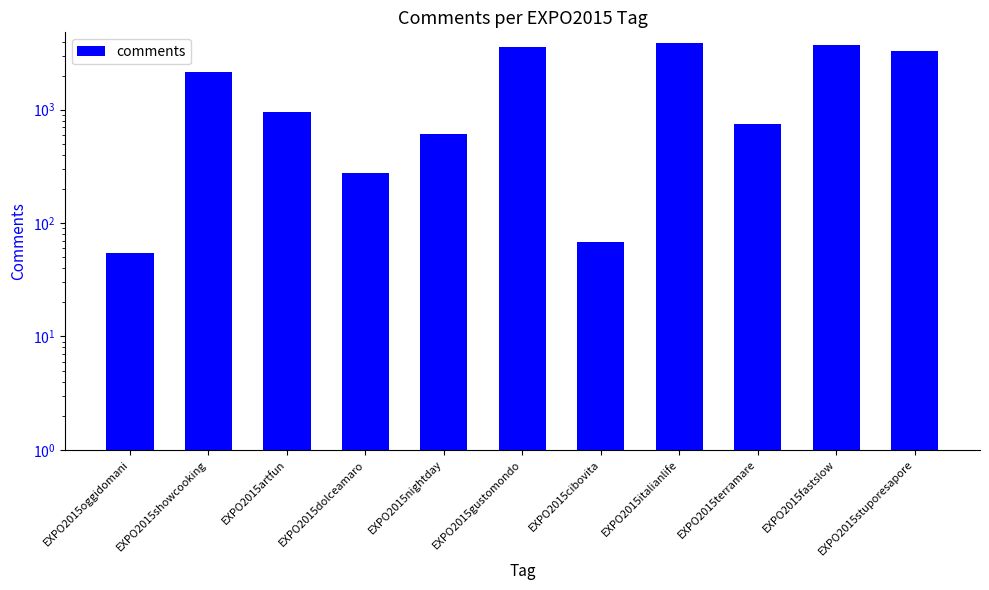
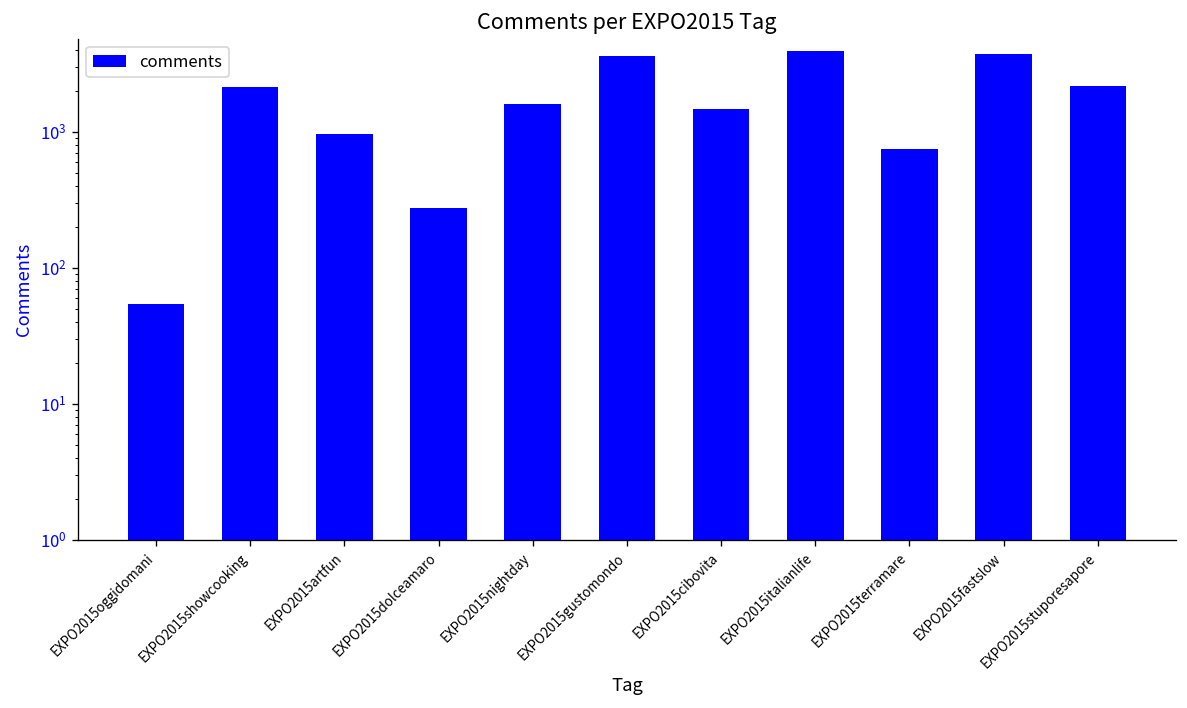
EXPO2015nightday: 600 -> 1600
EXPO2015cibovita: 70 -> 1500
EXPO2015stuporesapore: 3300 -> 2200
